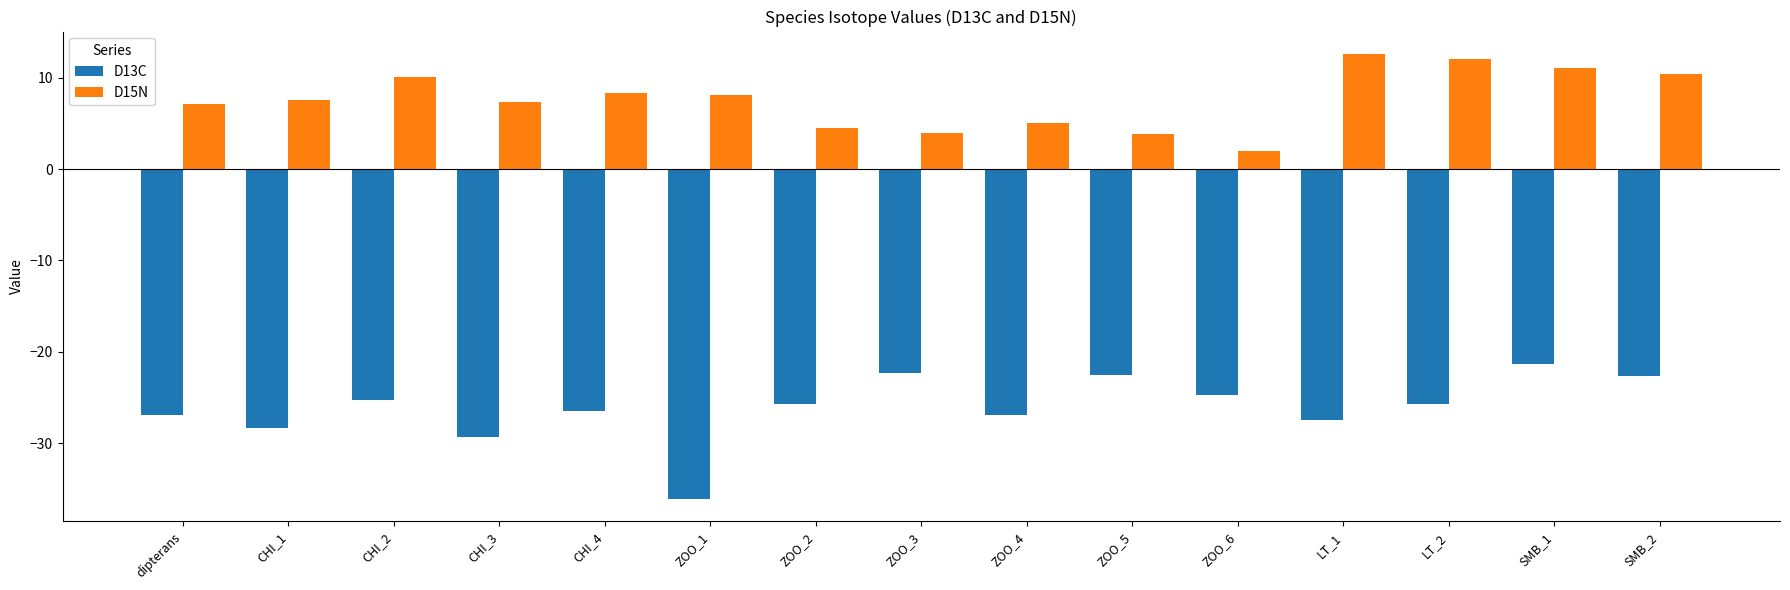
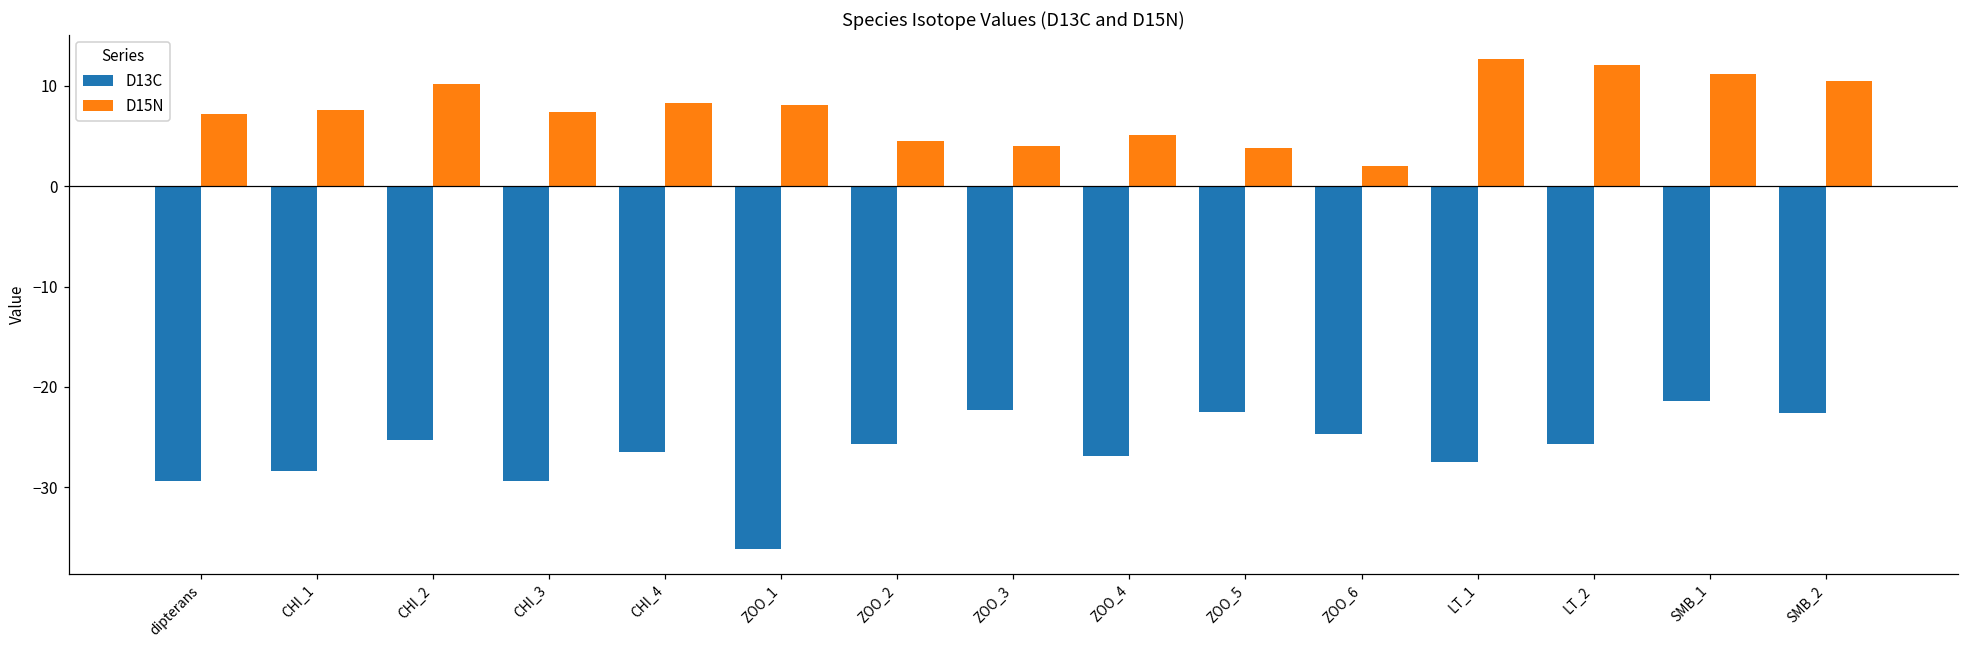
D13C, dipterans: -27 -> -29
